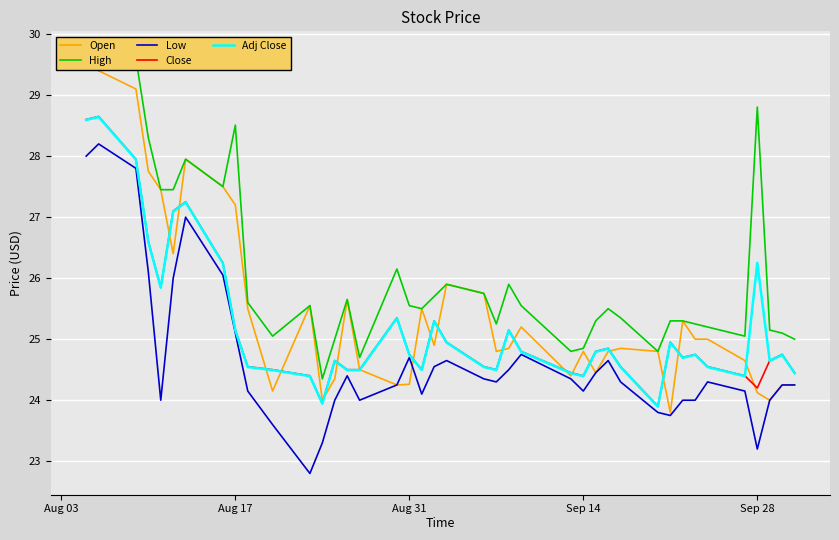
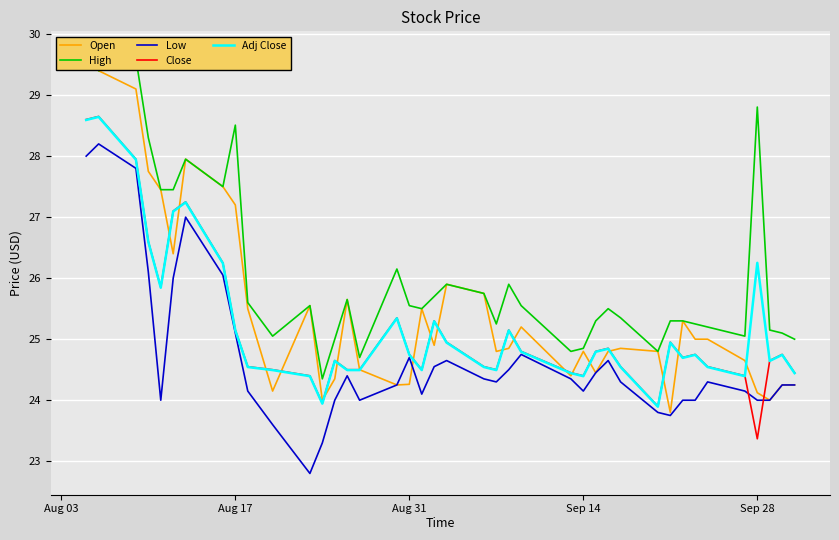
Low, Sep 28: 23.2 -> 24.0
Close, Sep 28: 24.2 -> 23.4
